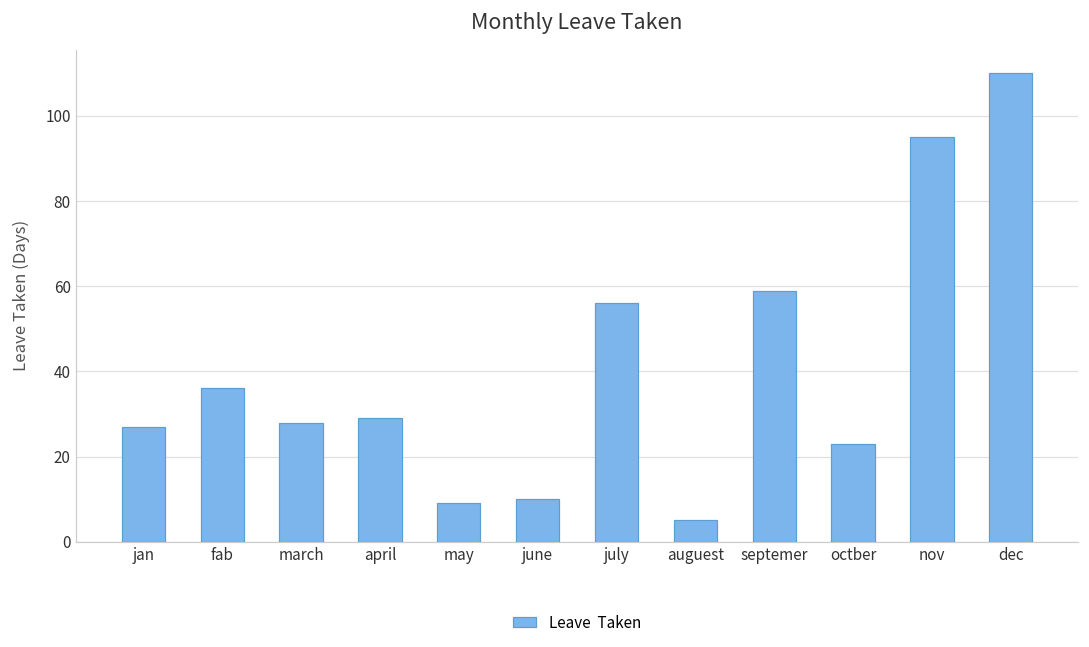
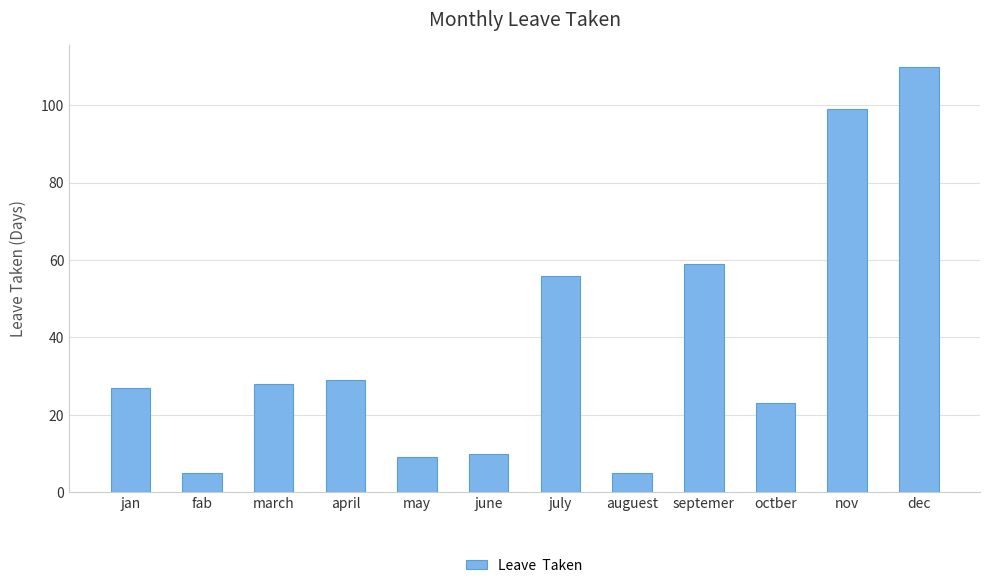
fab: 36 -> 5
nov: 95 -> 99
